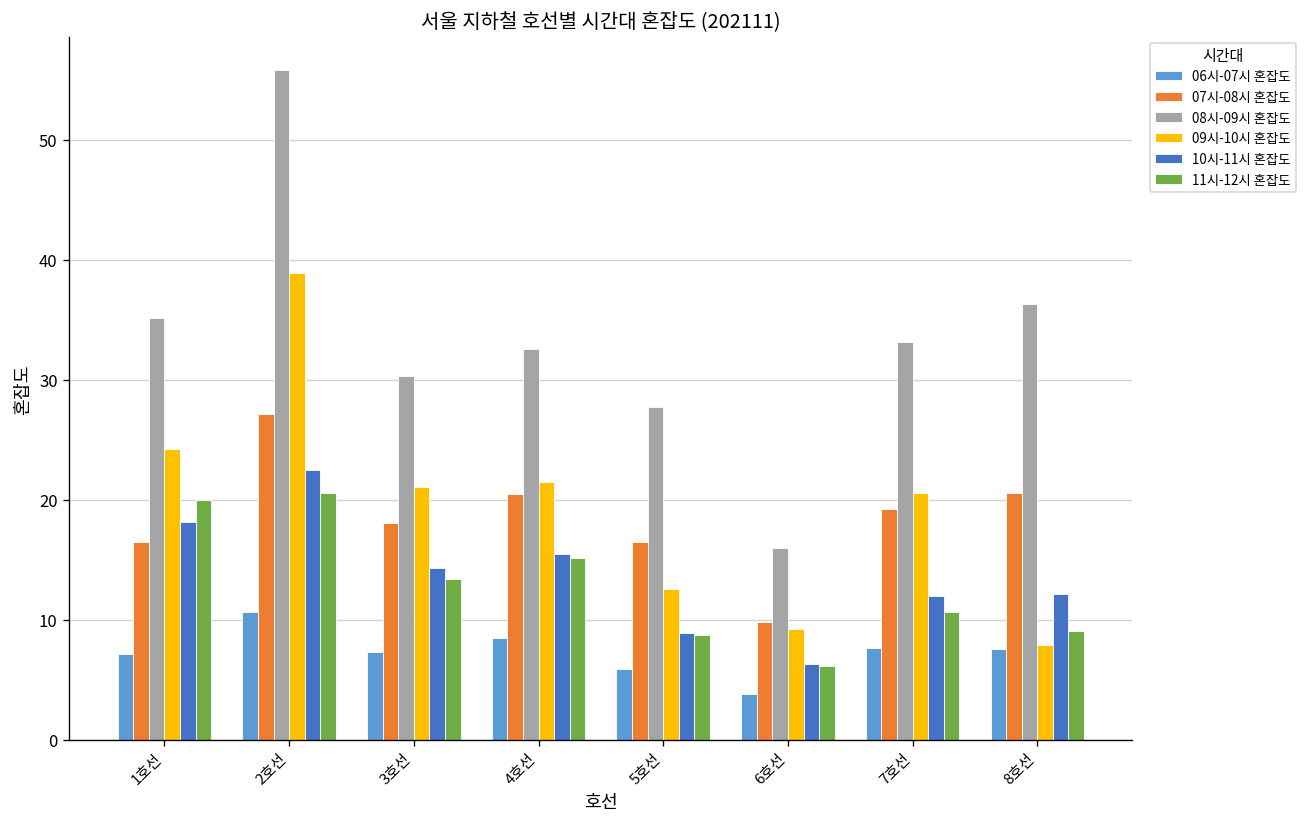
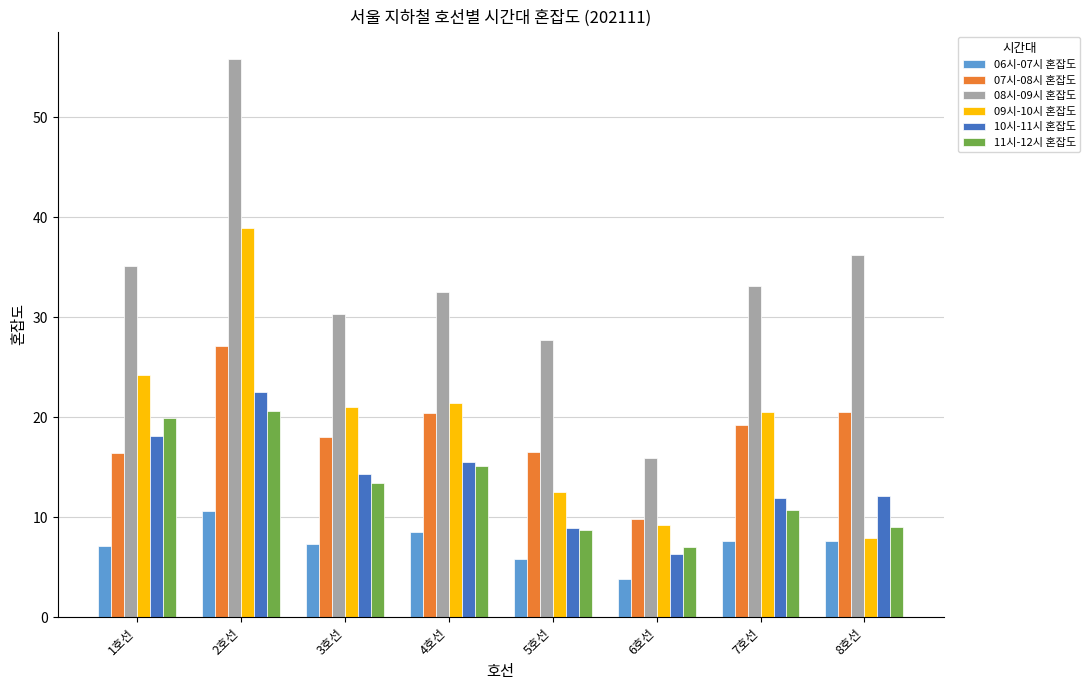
11시-12시 혼잡도, 6호선: 6 -> 7
